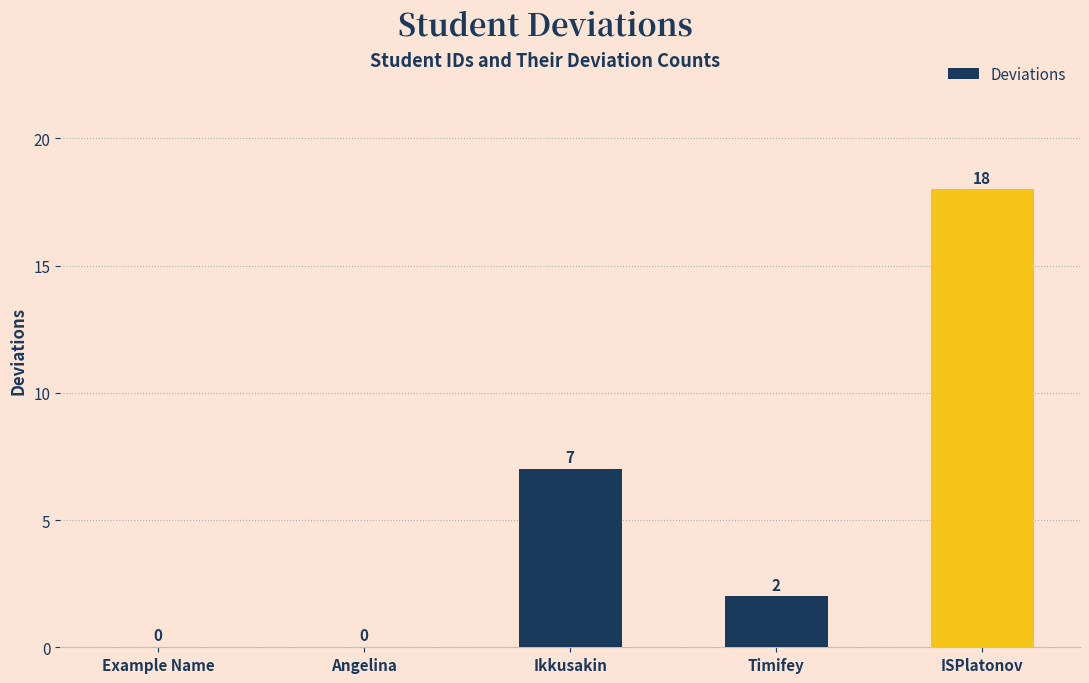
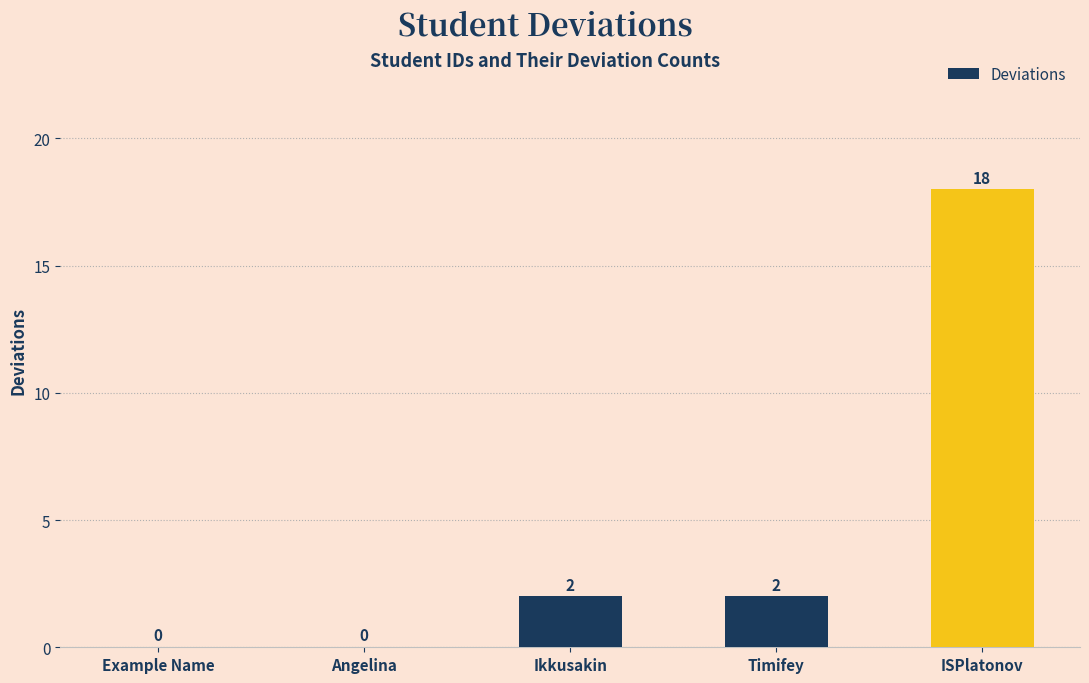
Ikkusakin: 7 -> 2
